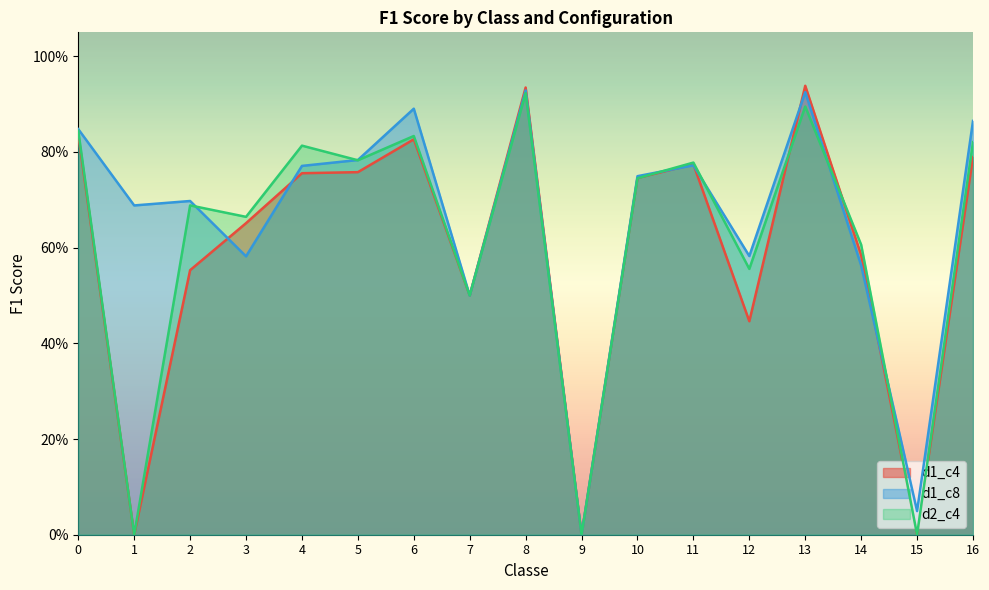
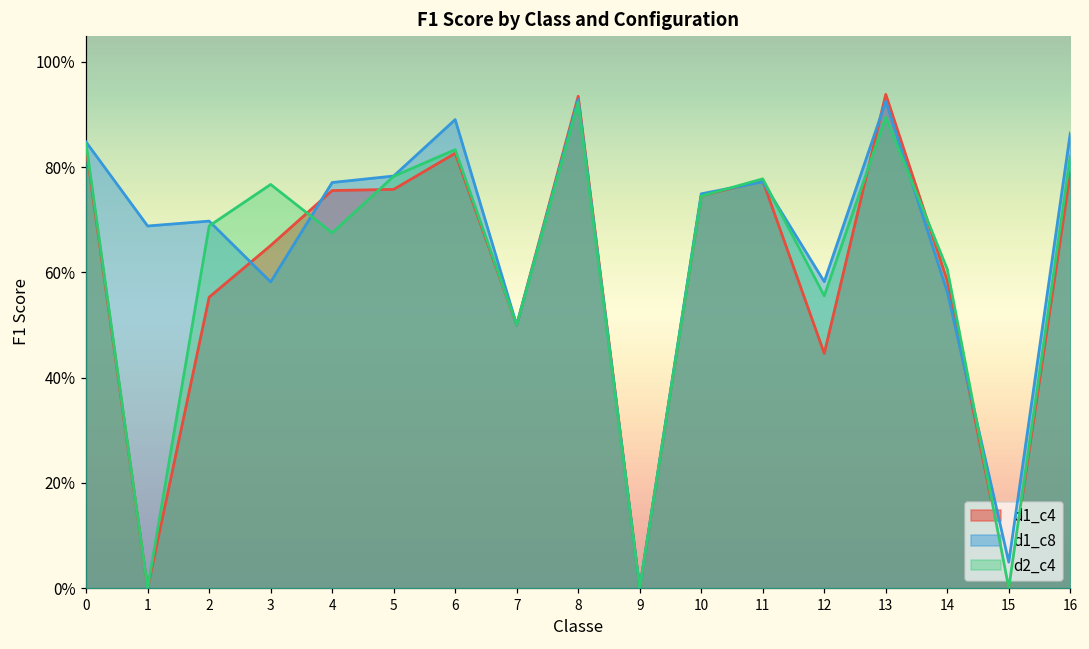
d2_c4, 3: 66% -> 77%
d2_c4, 4: 81% -> 68%
